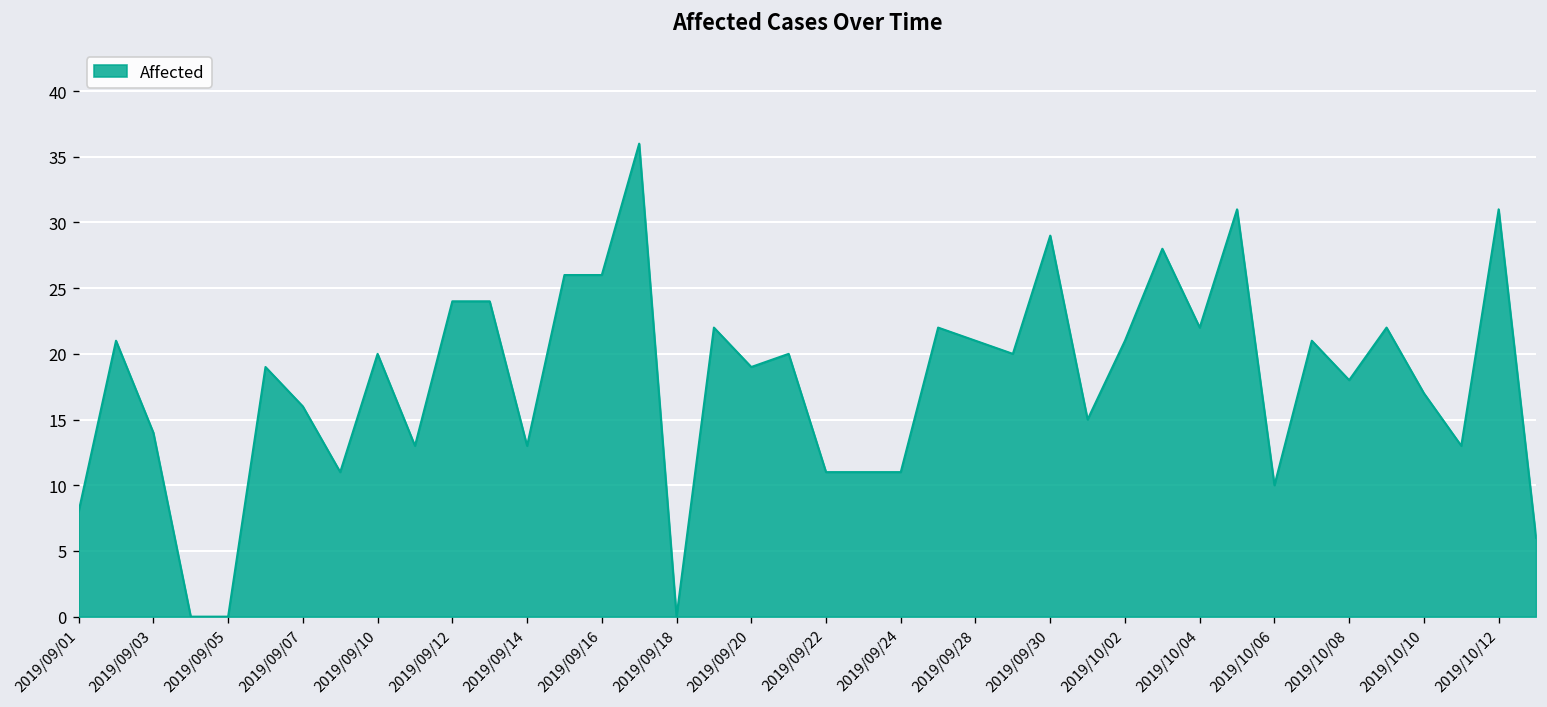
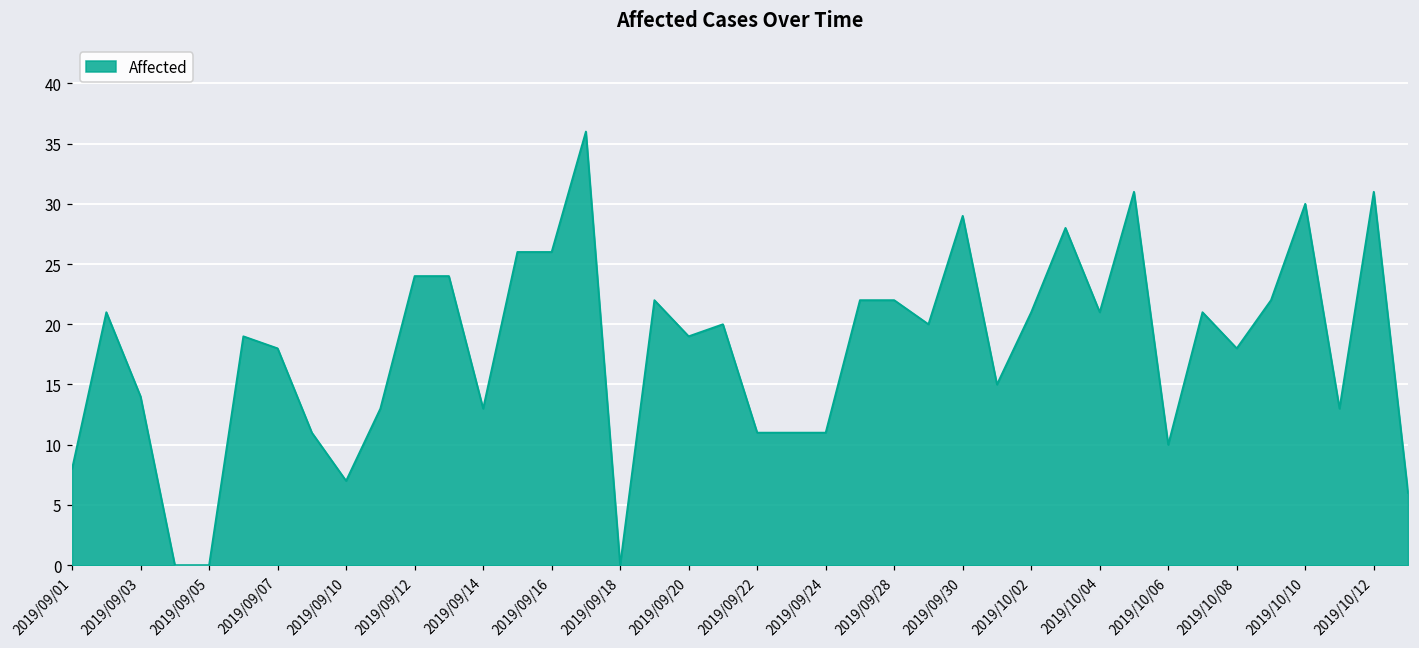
2019/09/07: 16 -> 18
2019/09/10: 20 -> 7
2019/09/28: 21 -> 22
2019/10/04: 22 -> 21
2019/10/10: 17 -> 30
